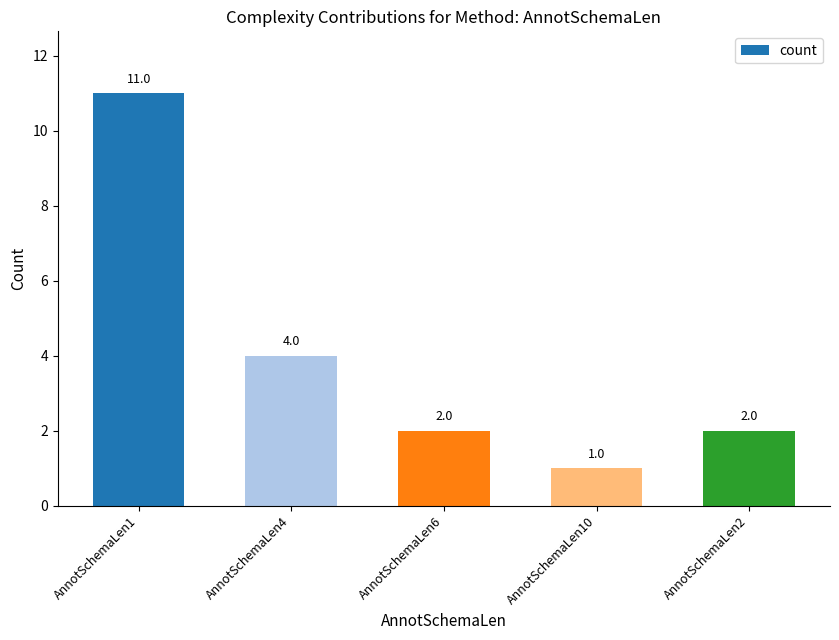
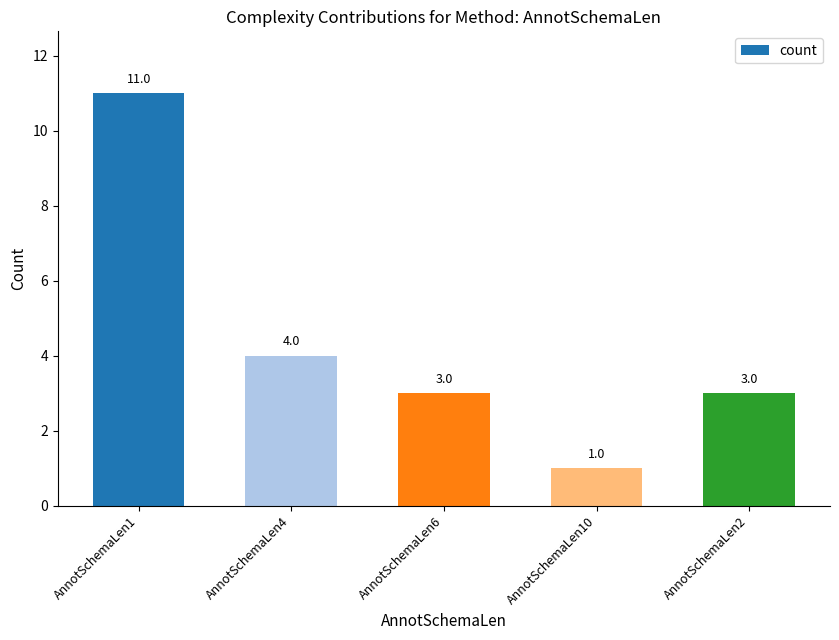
AnnotSchemaLen6: 2.0 -> 3.0
AnnotSchemaLen2: 2.0 -> 3.0
